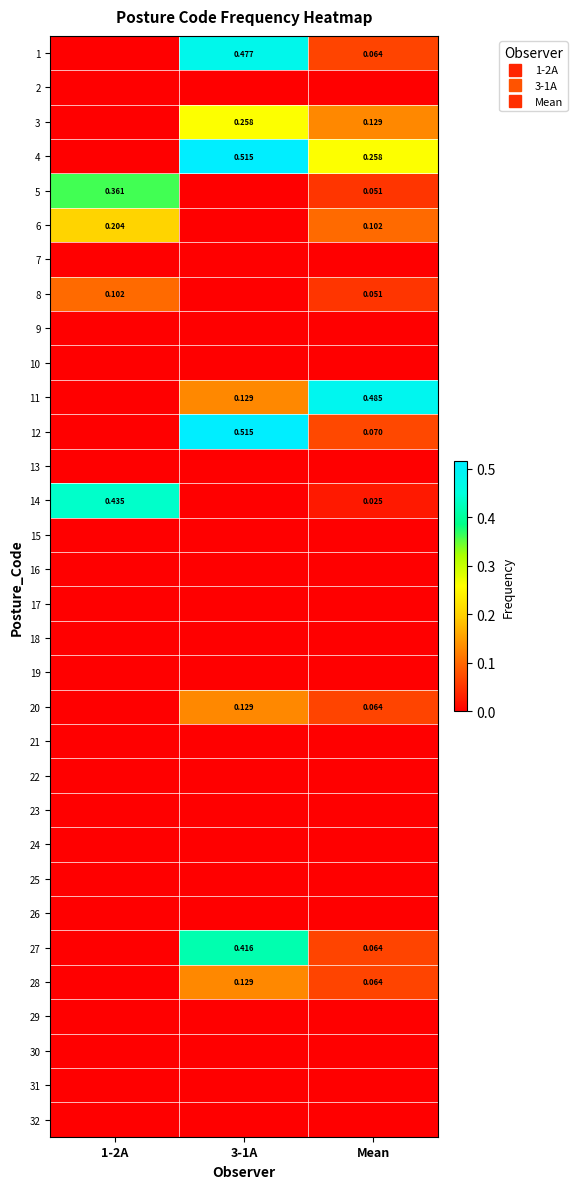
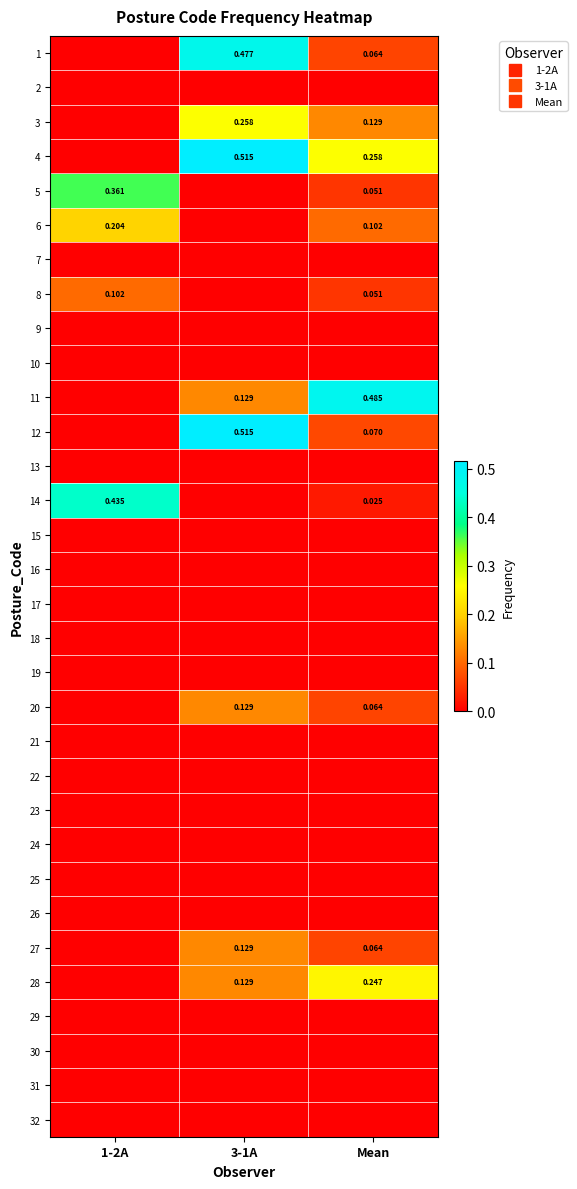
27, 3-1A: 0.416 -> 0.129
28, Mean: 0.064 -> 0.247
